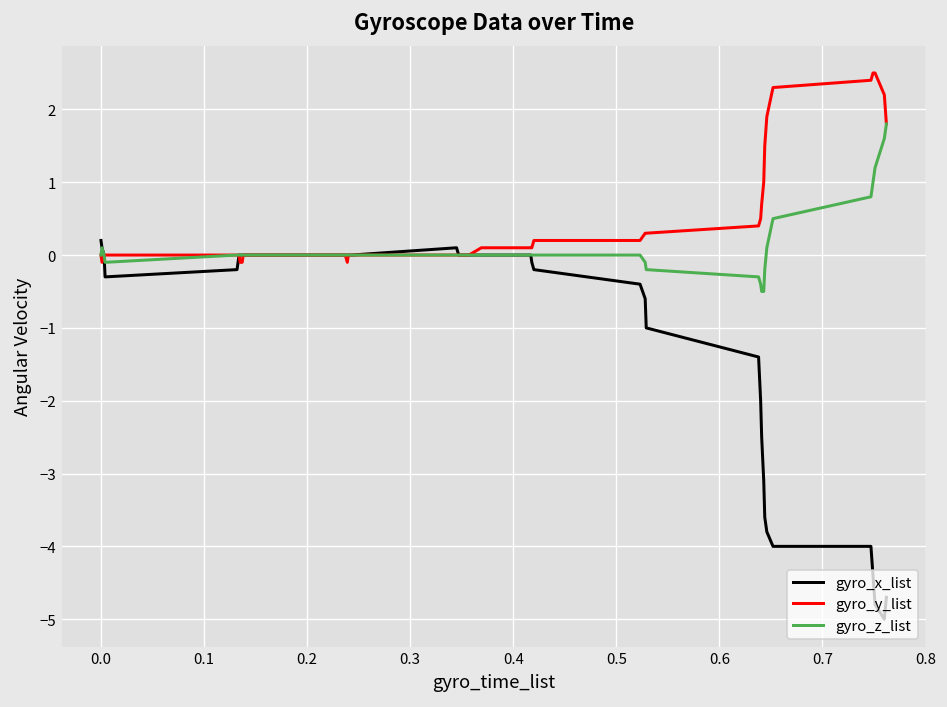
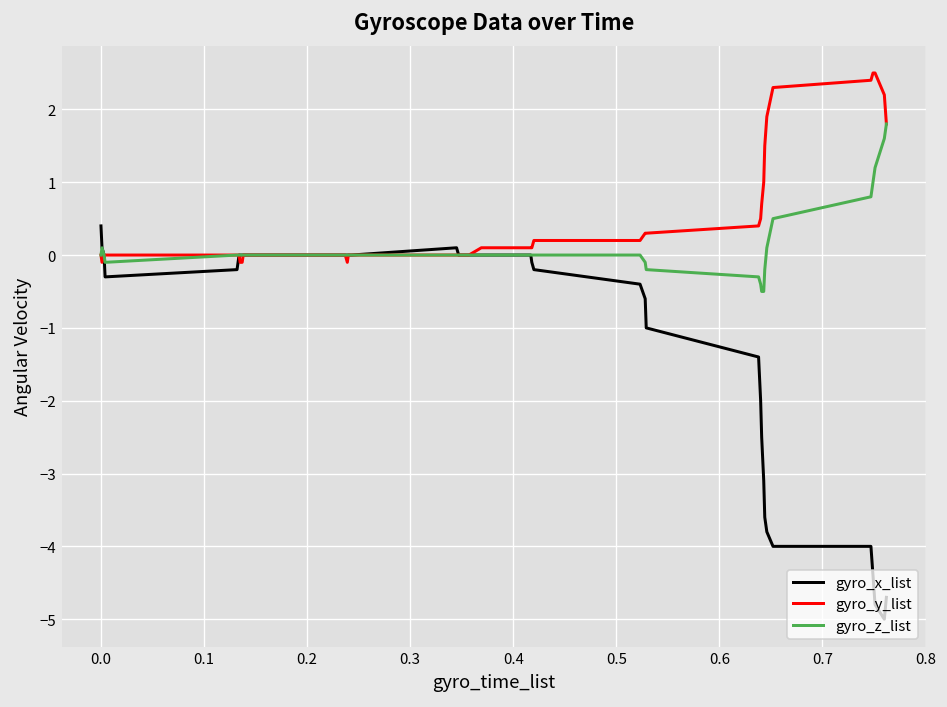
gyro_x_list, 0.0: 0.2 -> 0.4
